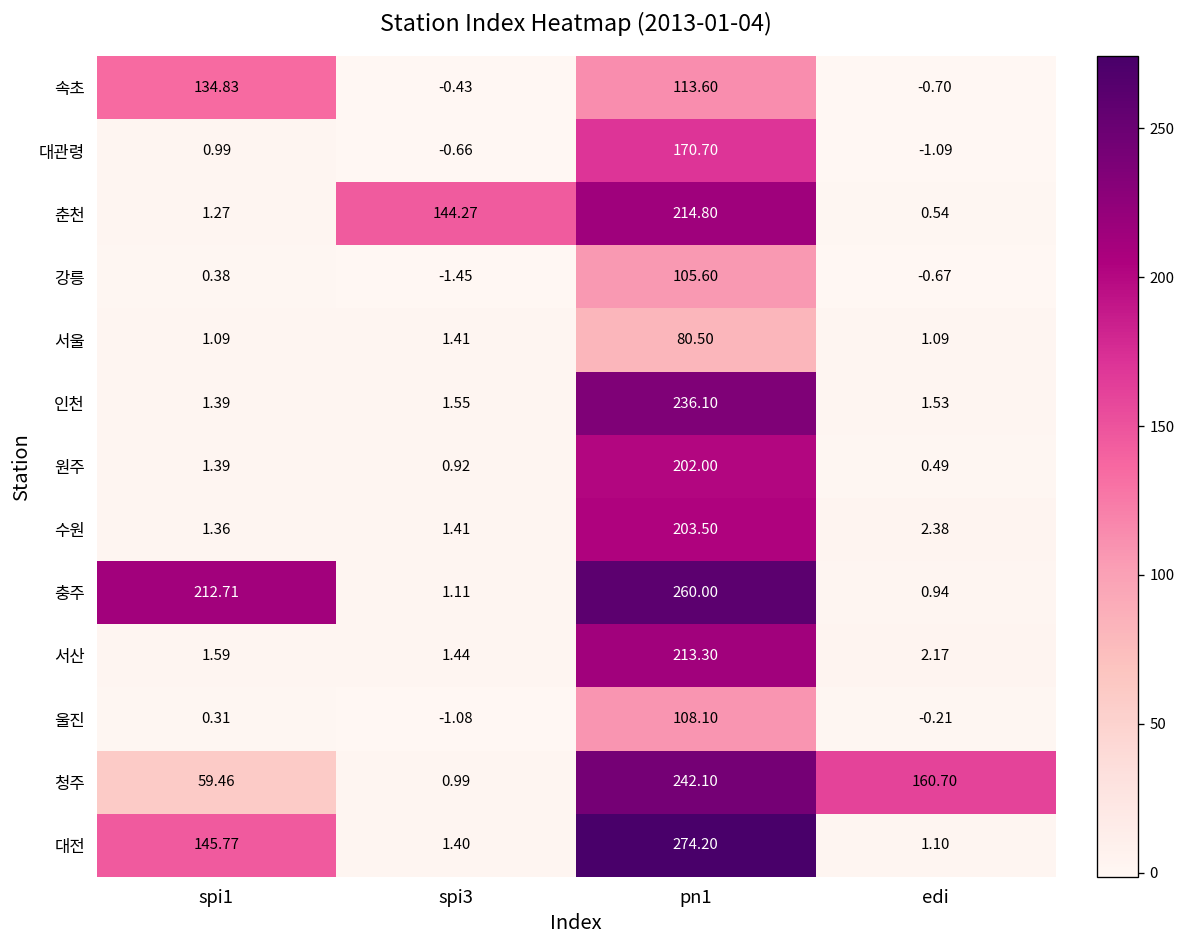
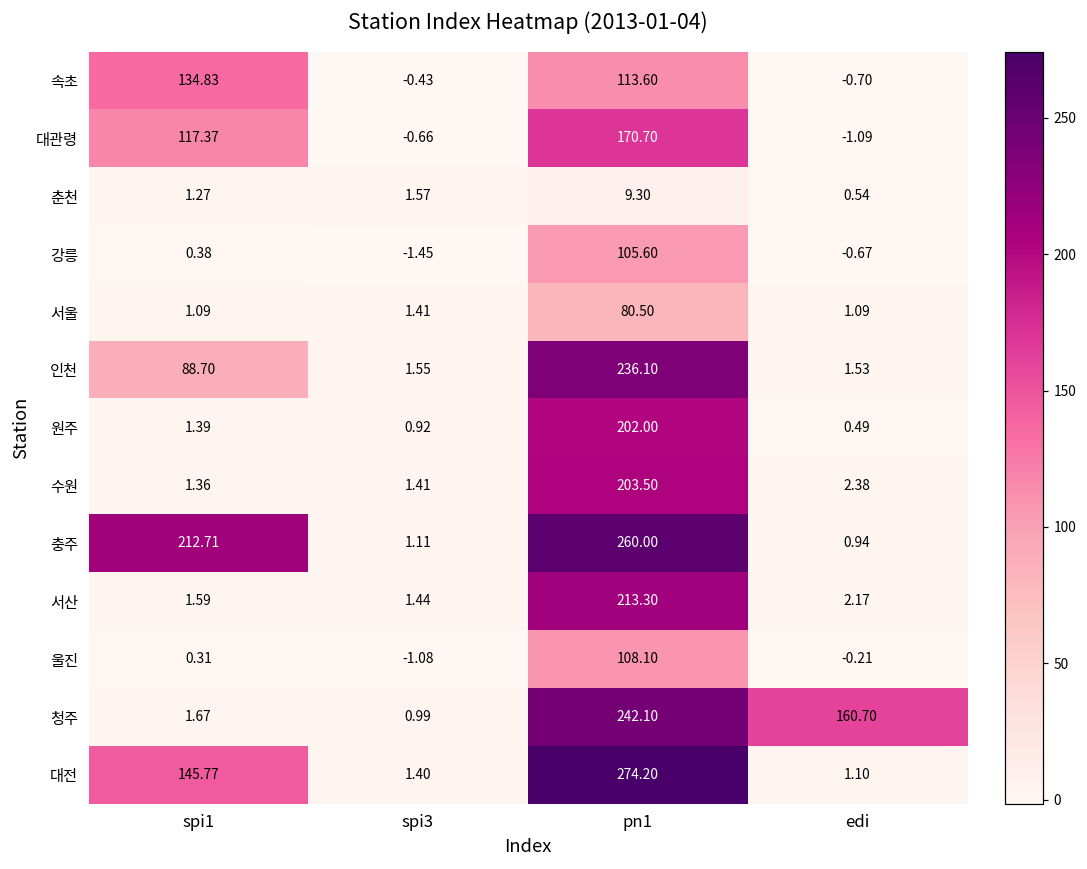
대관령, spi1: 0.99 -> 117.37
춘천, spi3: 144.27 -> 1.57
춘천, pn1: 214.80 -> 9.30
인천, spi1: 1.39 -> 88.70
청주, spi1: 59.46 -> 1.67
